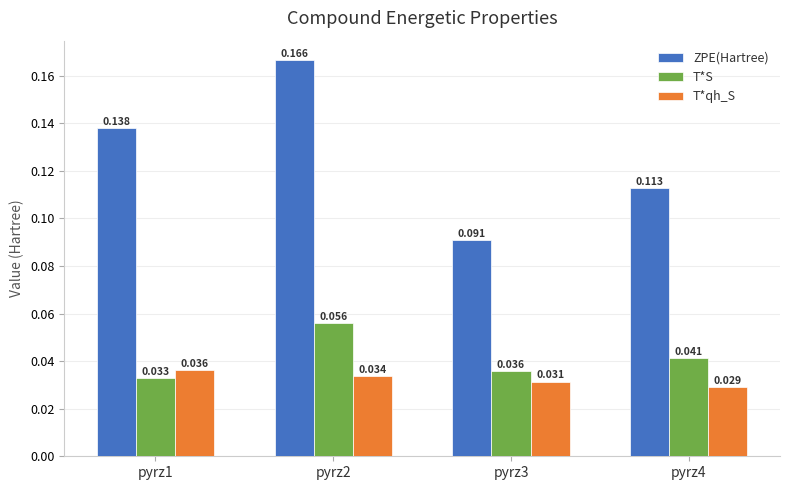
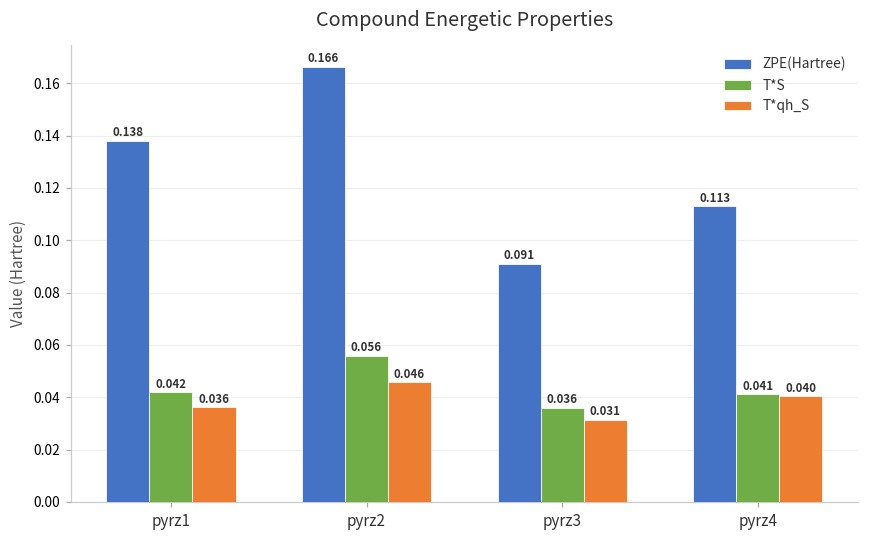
T*S, pyrz1: 0.033 -> 0.042
T*qh_S, pyrz2: 0.034 -> 0.046
T*qh_S, pyrz4: 0.029 -> 0.040
